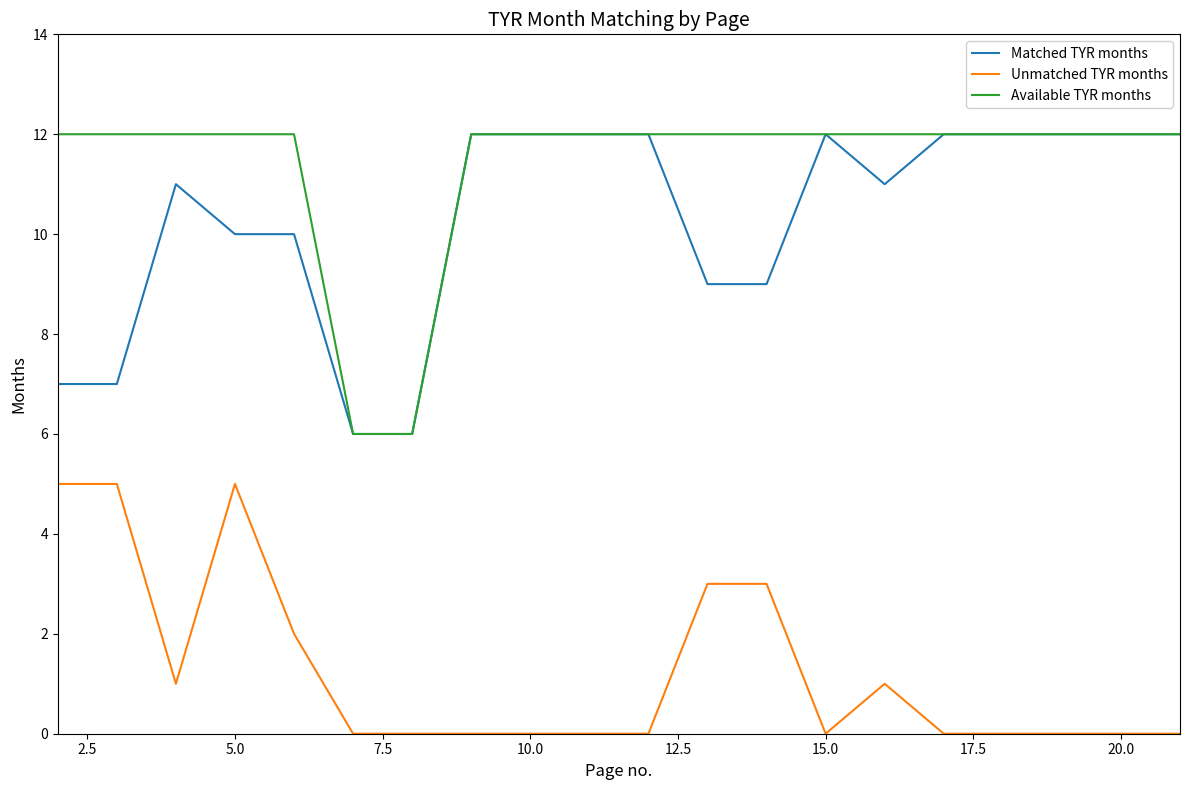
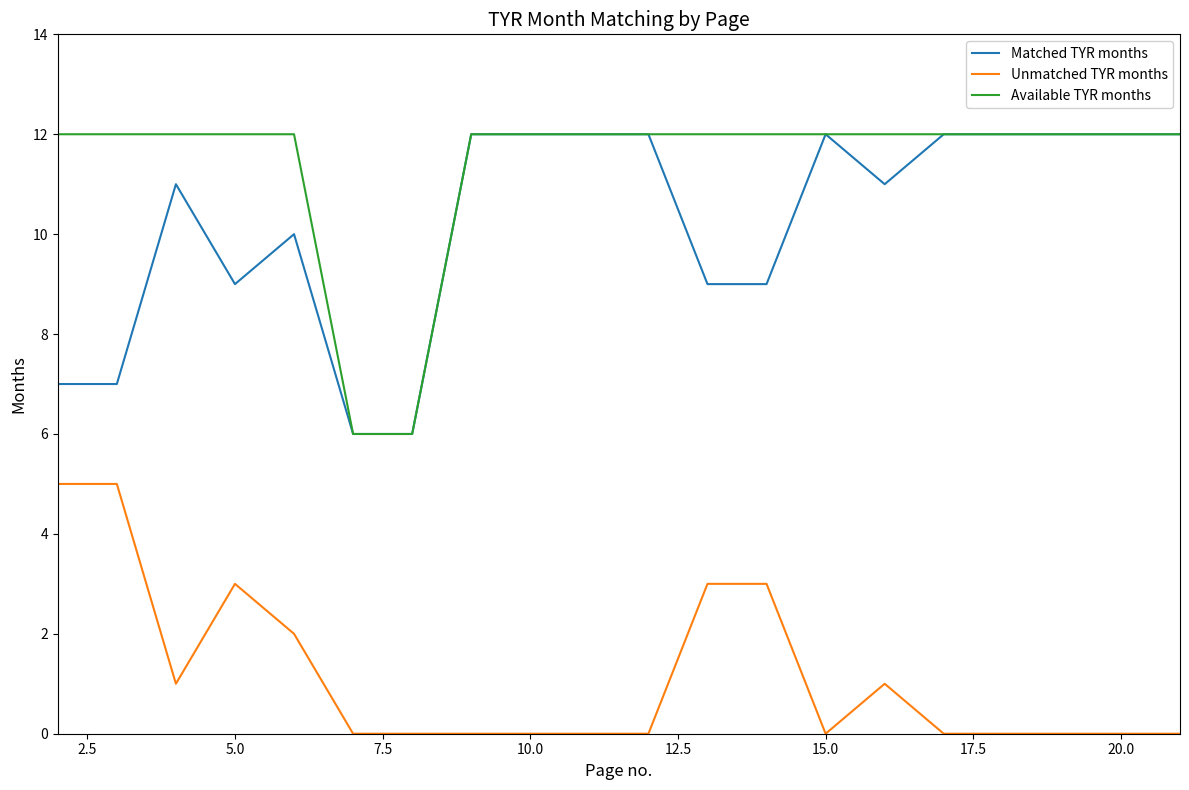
Matched TYR months, 5.0: 10 -> 9
Unmatched TYR months, 5.0: 5 -> 3
